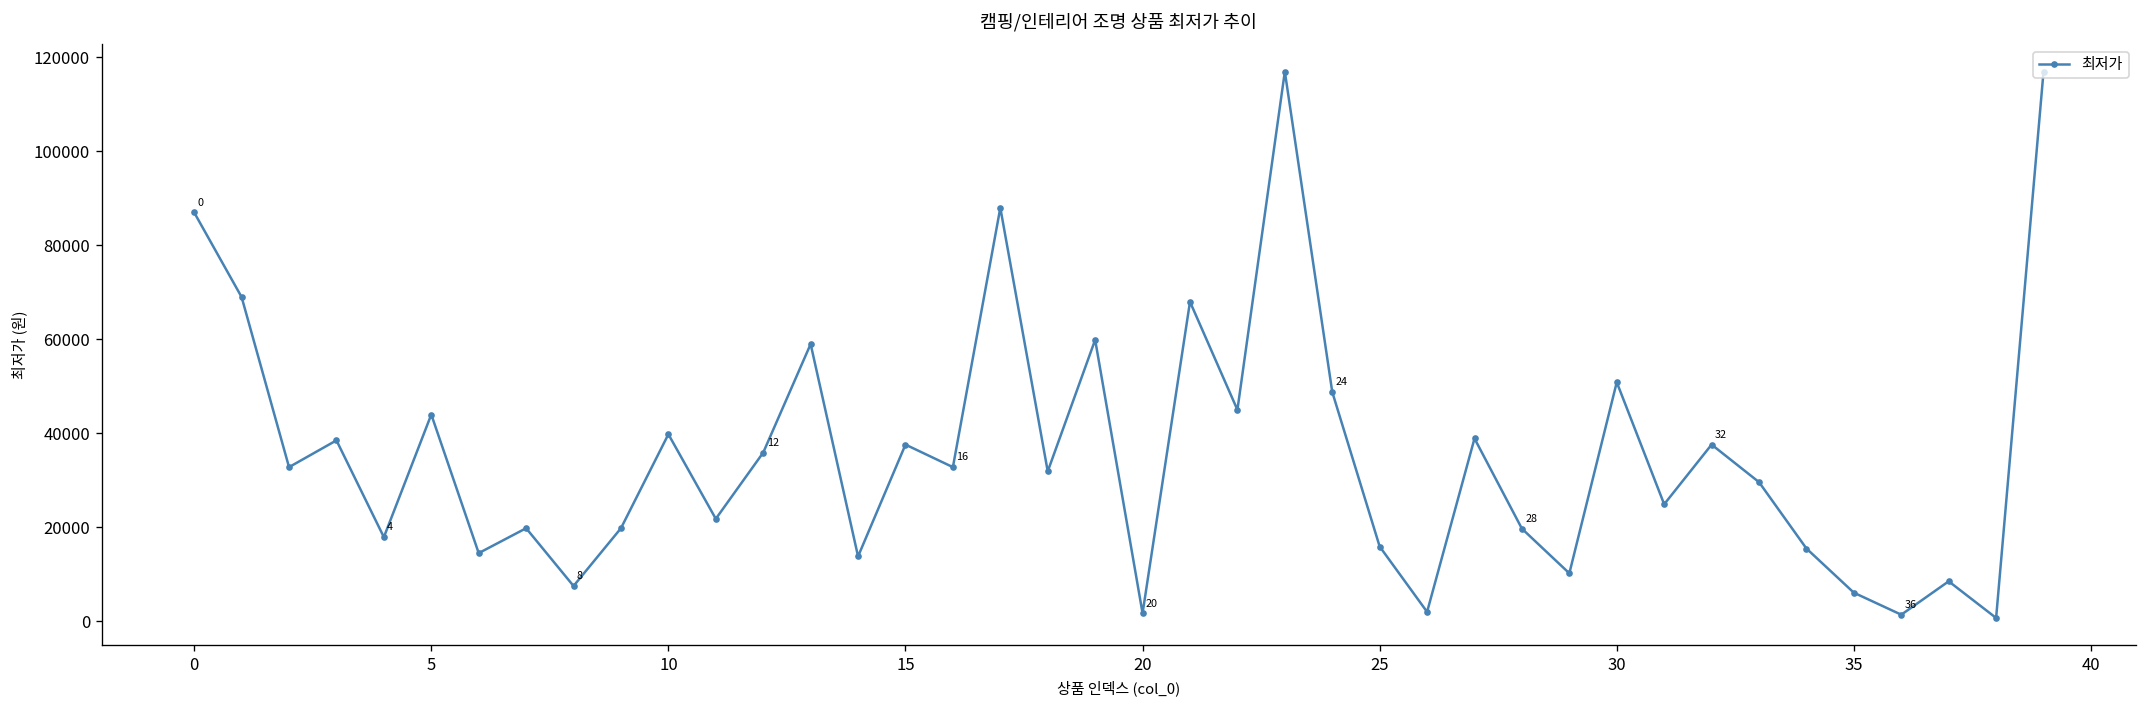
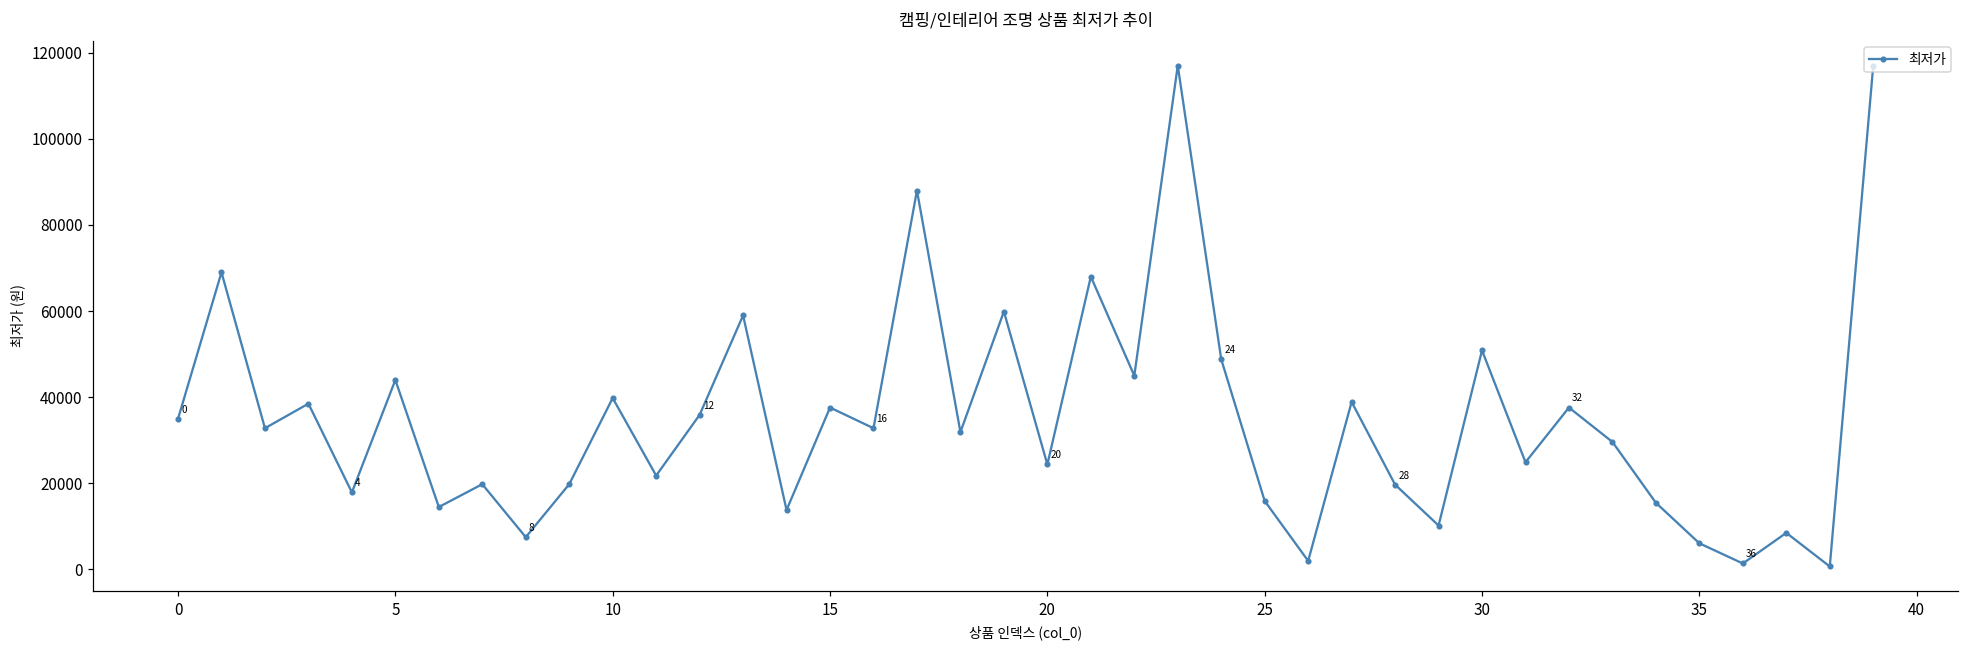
0: 87000 -> 35000
20: 2000 -> 24000
